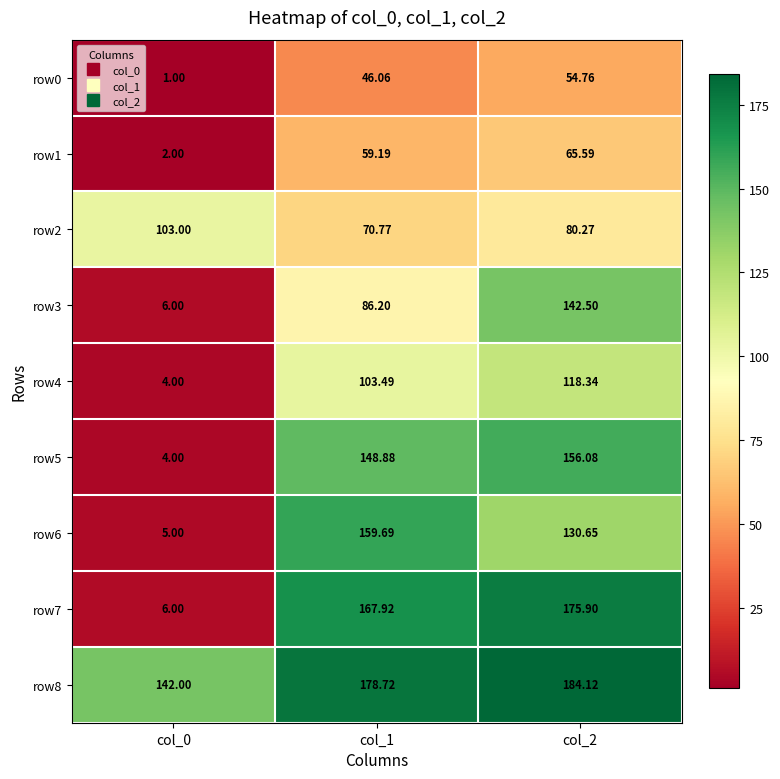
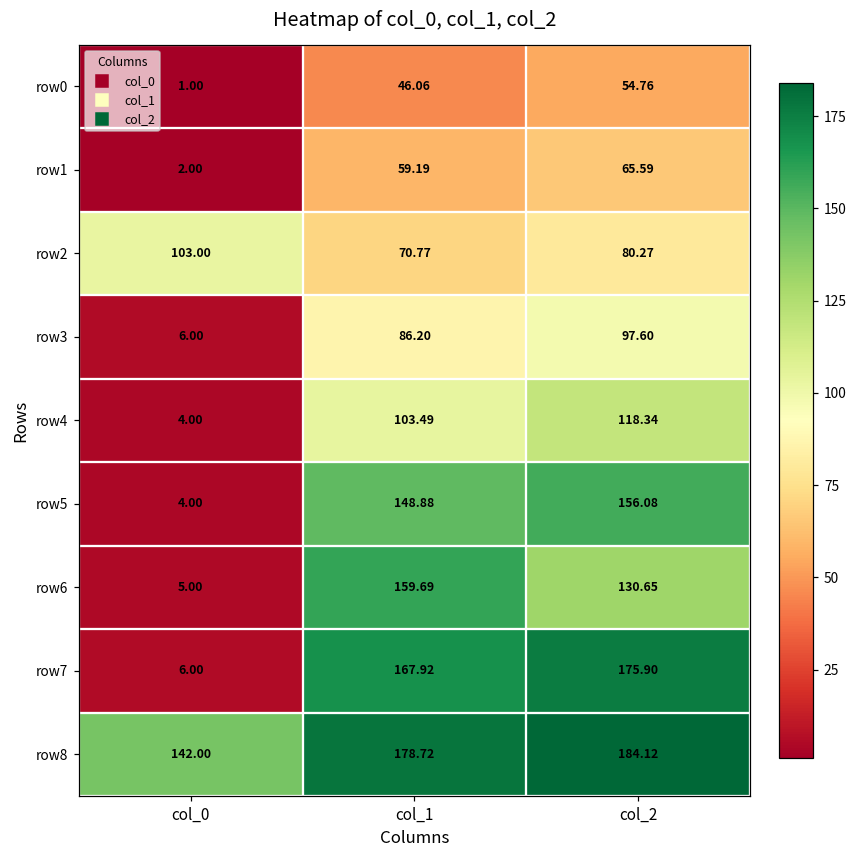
row3, col_2: 142.50 -> 97.60
